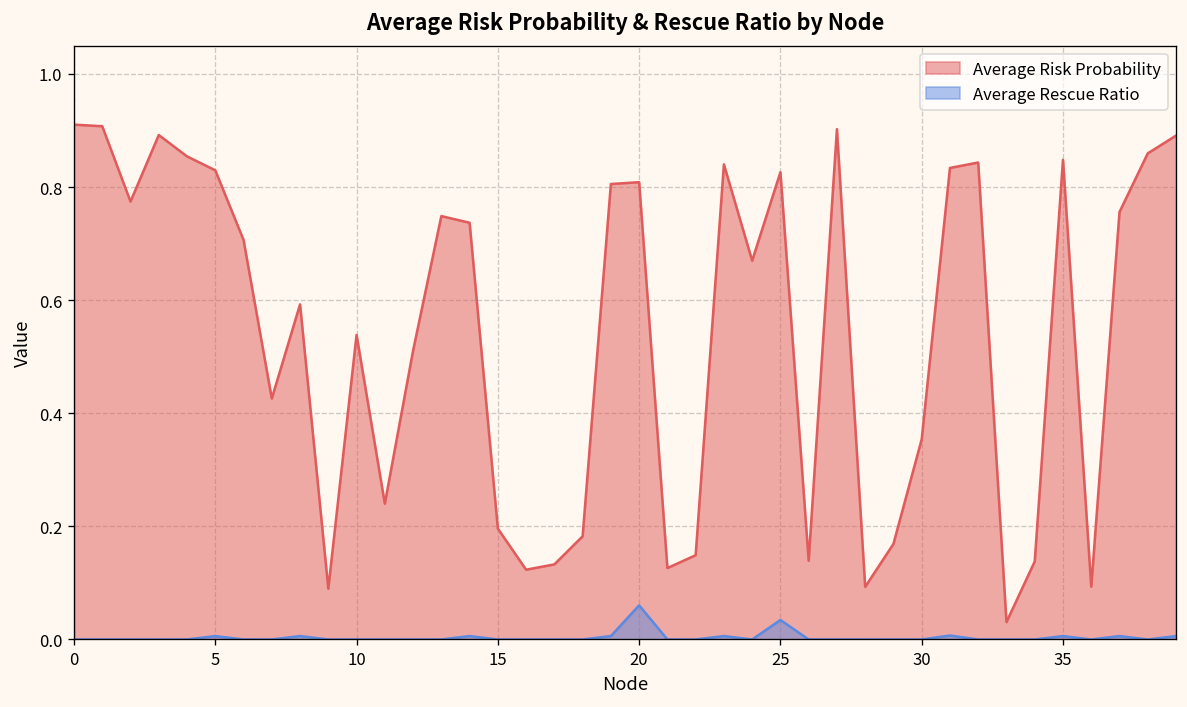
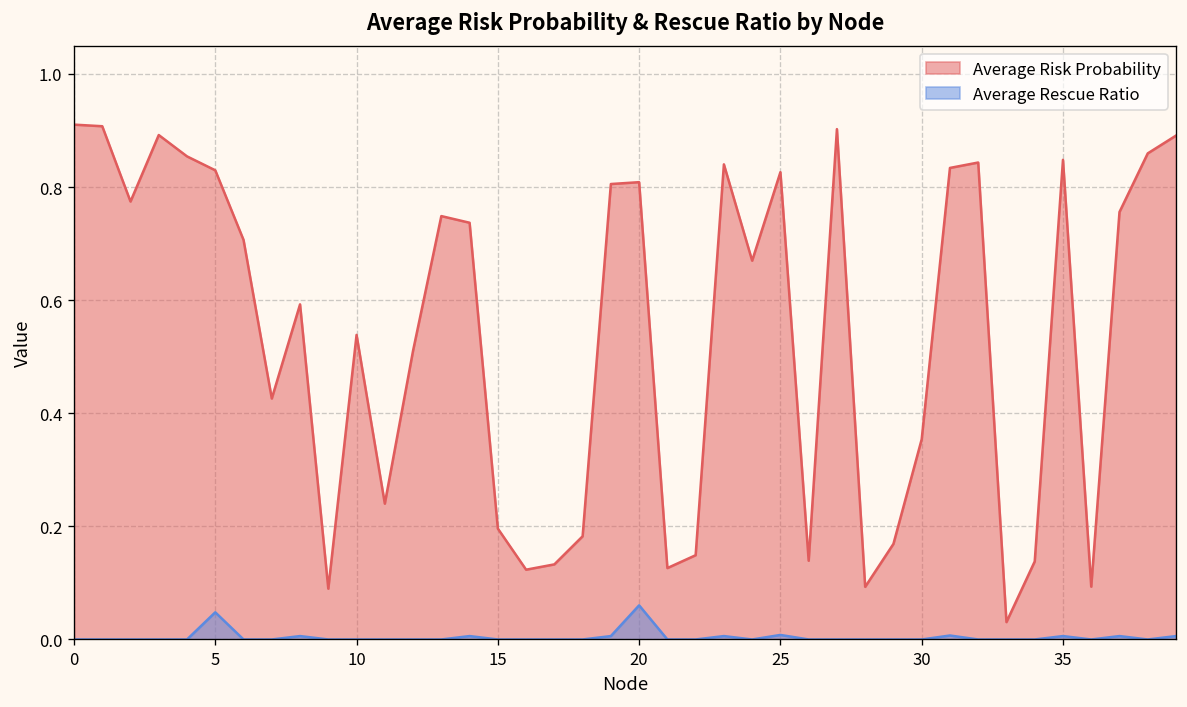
Average Rescue Ratio, 5: 0.01 -> 0.05
Average Rescue Ratio, 25: 0.03 -> 0.01
